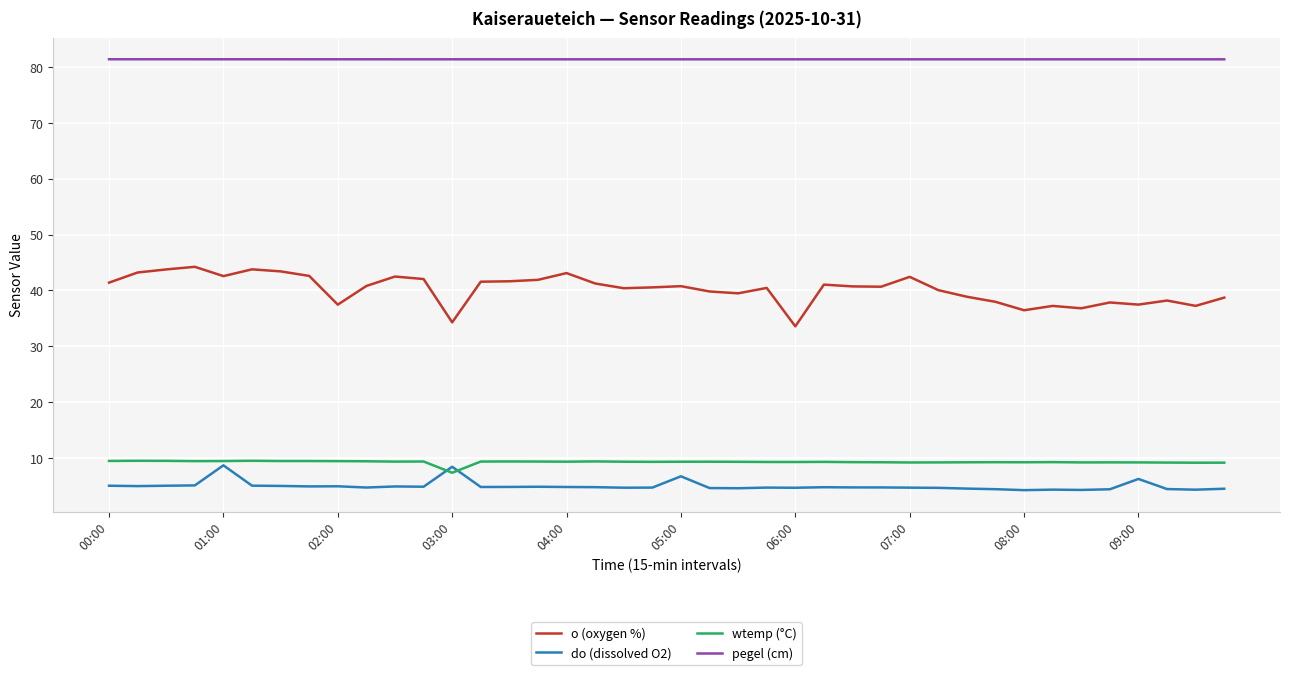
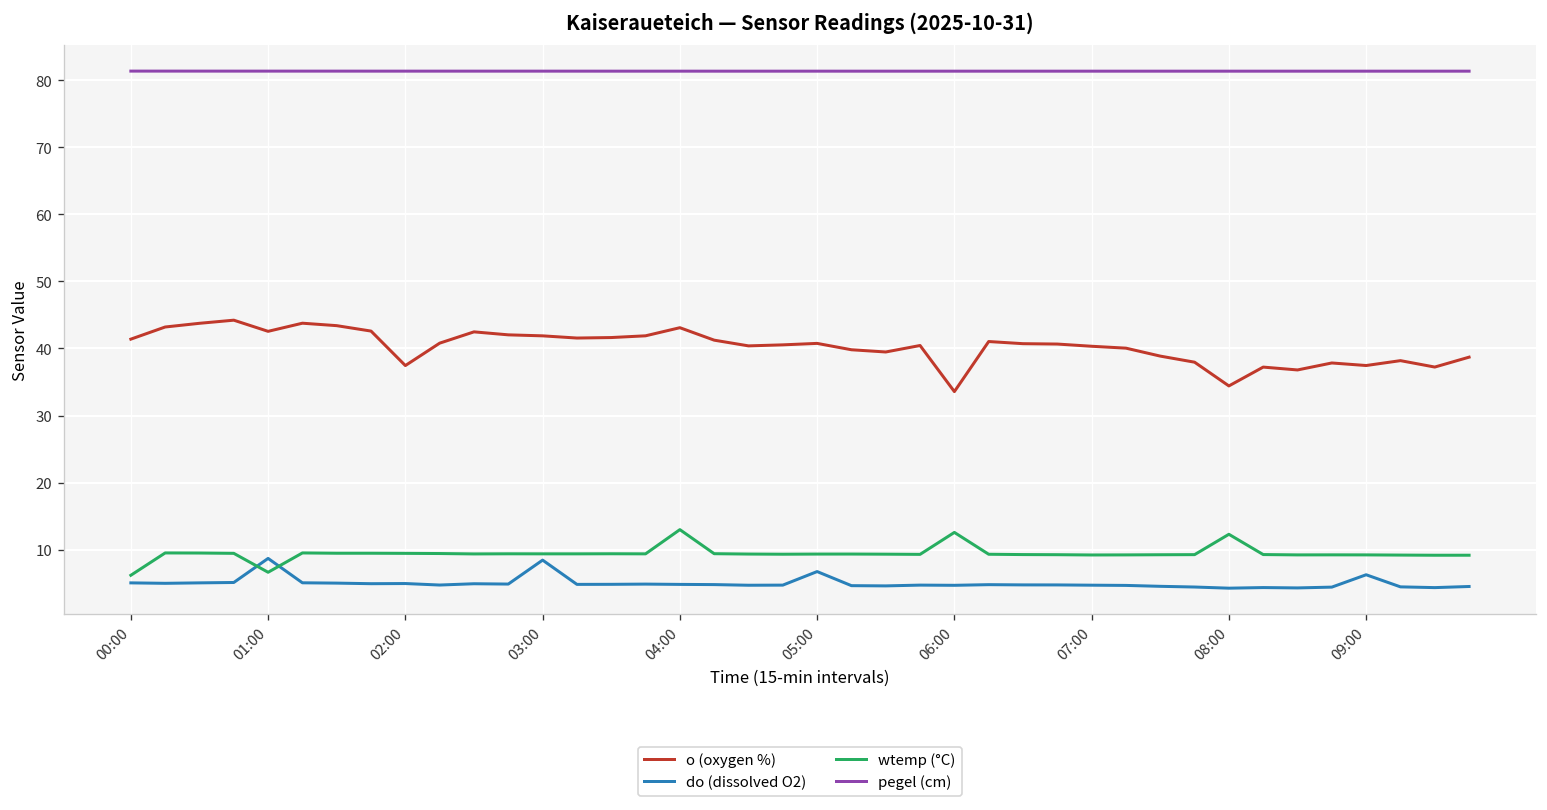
wtemp (°C), 00:00: 9 -> 6
wtemp (°C), 01:00: 9 -> 7
o (oxygen %), 03:00: 34 -> 42
wtemp (°C), 03:00: 7 -> 9
wtemp (°C), 04:00: 9 -> 13
wtemp (°C), 06:00: 9 -> 13
o (oxygen %), 07:00: 42 -> 40
o (oxygen %), 08:00: 36 -> 34
wtemp (°C), 08:00: 9 -> 12
